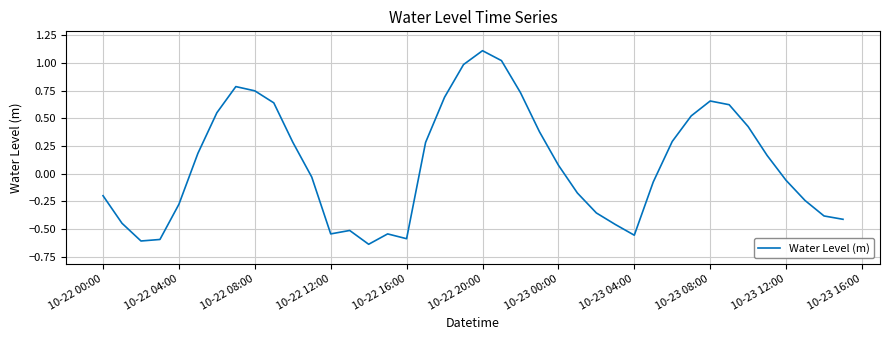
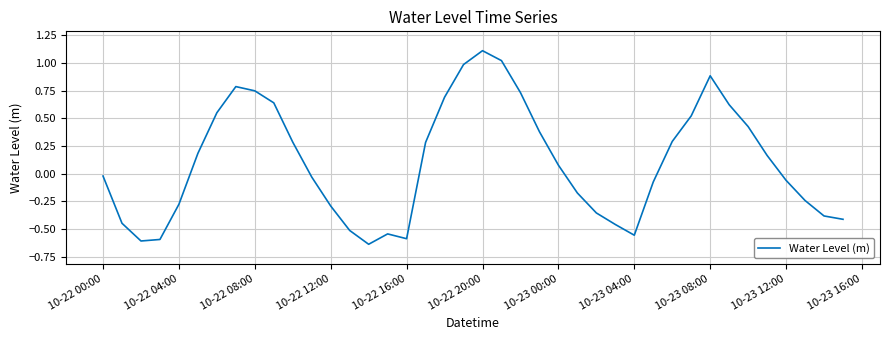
10-22 00:00: -0.20 -> -0.02
10-22 12:00: -0.54 -> -0.29
10-23 08:00: 0.66 -> 0.88
